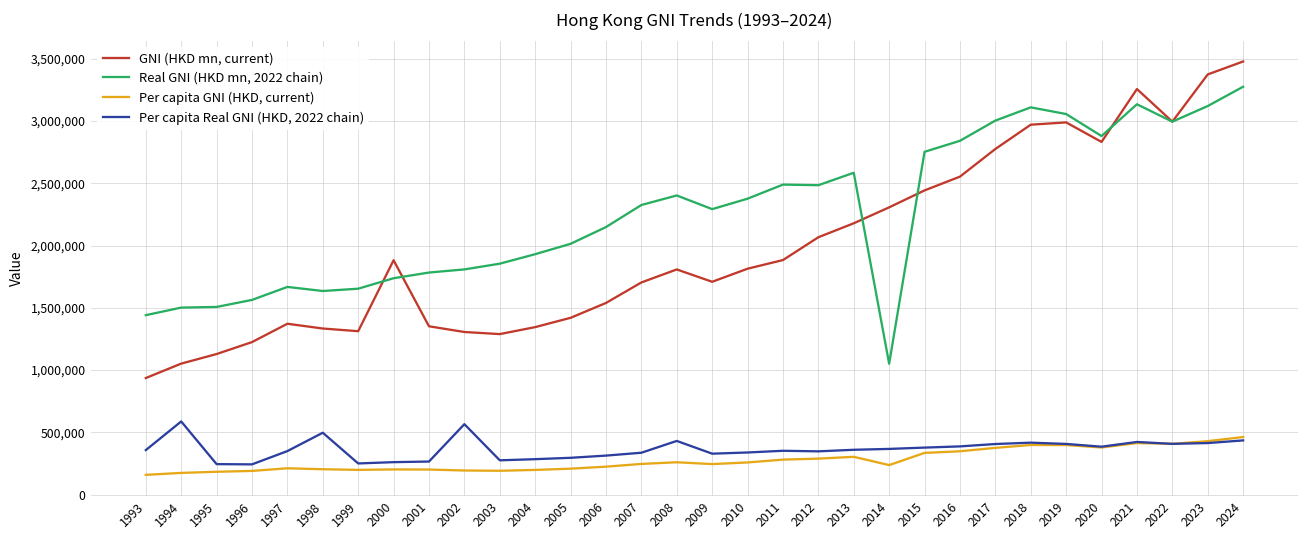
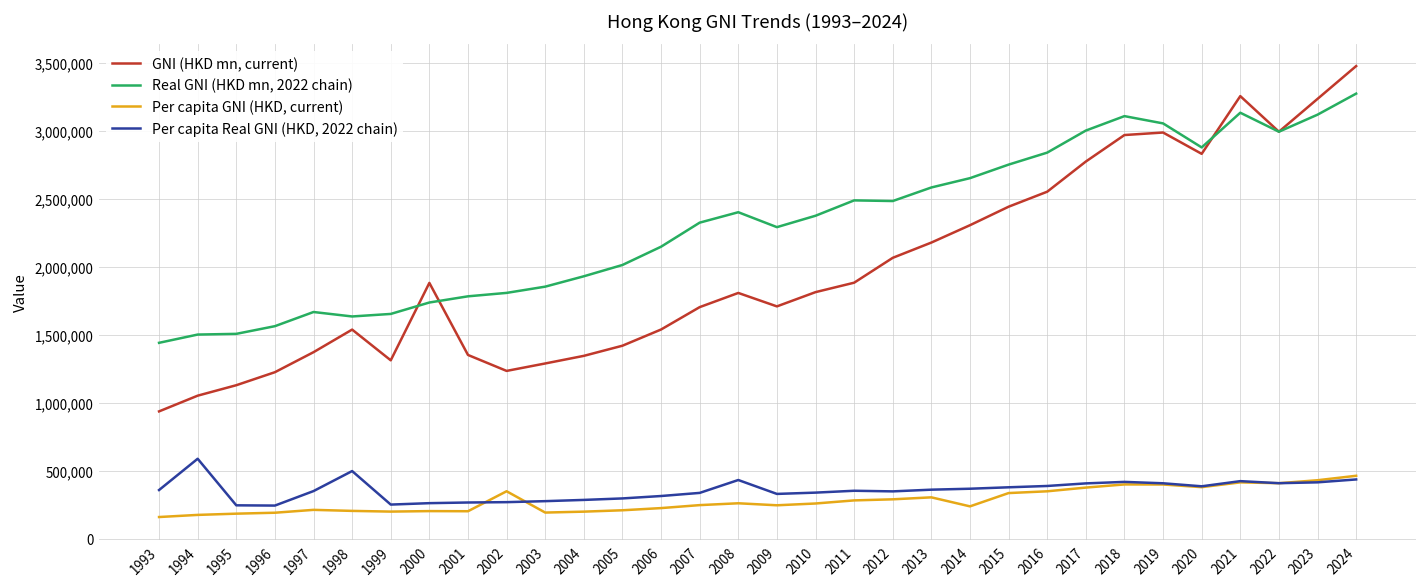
GNI (HKD mn, current), 1998: 1,330,000 -> 1,540,000
GNI (HKD mn, current), 2002: 1,310,000 -> 1,230,000
Per capita GNI (HKD, current), 2002: 190,000 -> 350,000
Per capita Real GNI (HKD, 2022 chain), 2002: 570,000 -> 270,000
Real GNI (HKD mn, 2022 chain), 2014: 1,050,000 -> 2,650,000
GNI (HKD mn, current), 2023: 3,370,000 -> 3,240,000
